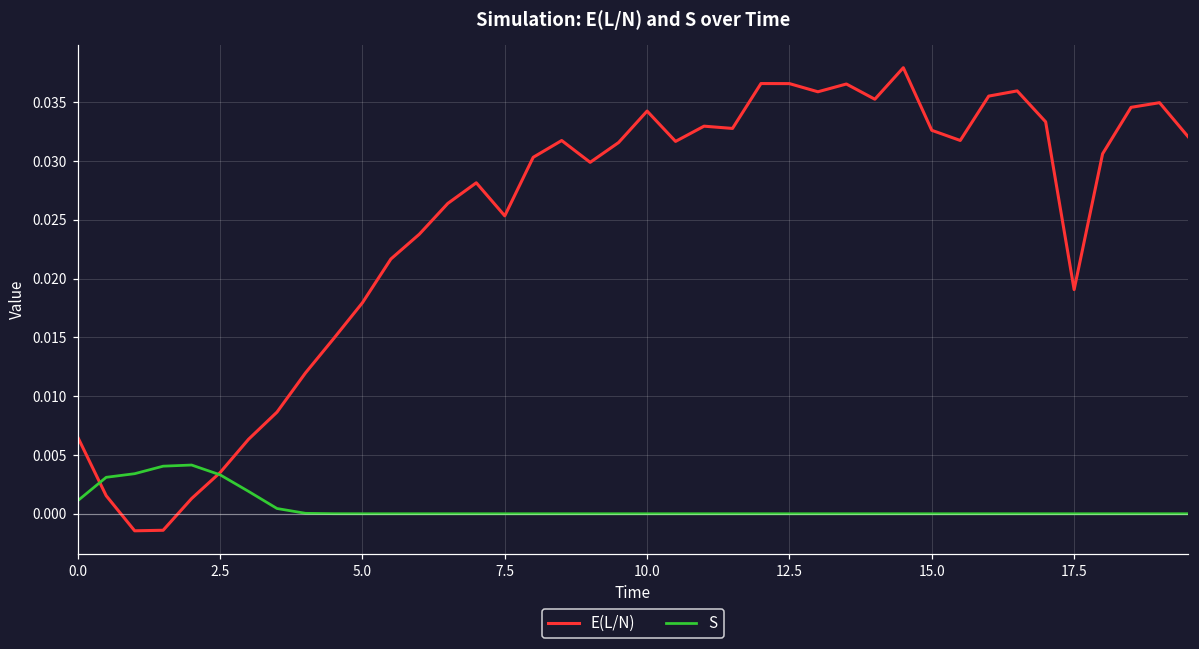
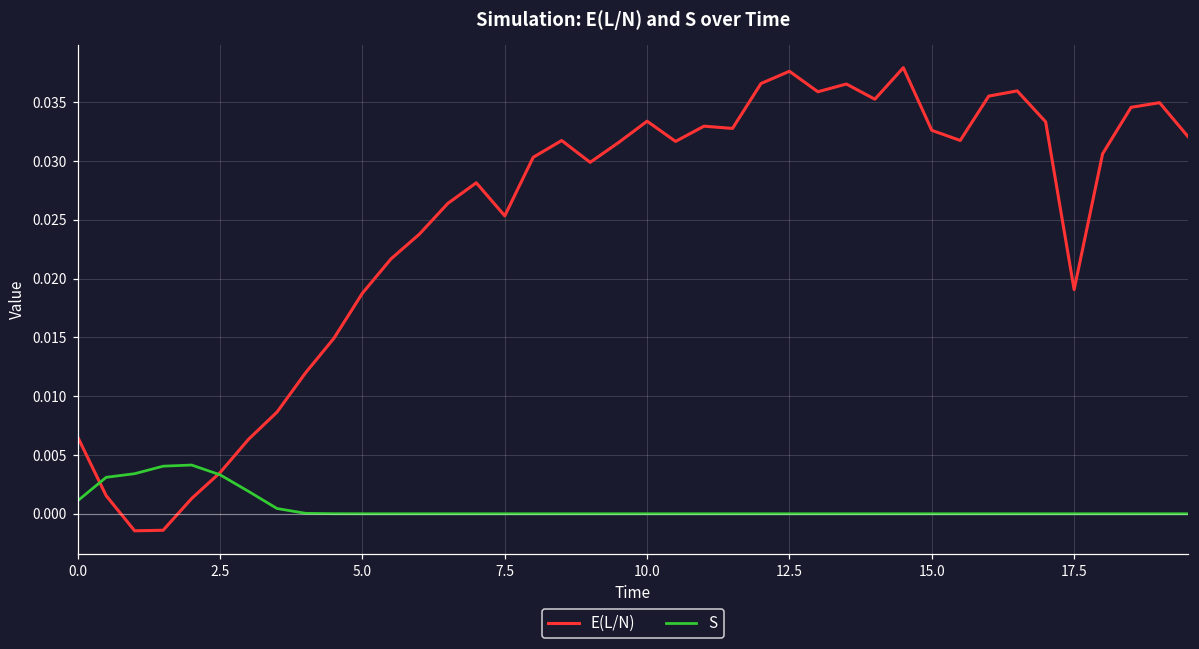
E(L/N), 5.0: 0.0179 -> 0.0188
E(L/N), 10.0: 0.0342 -> 0.0334
E(L/N), 12.5: 0.0366 -> 0.0376
